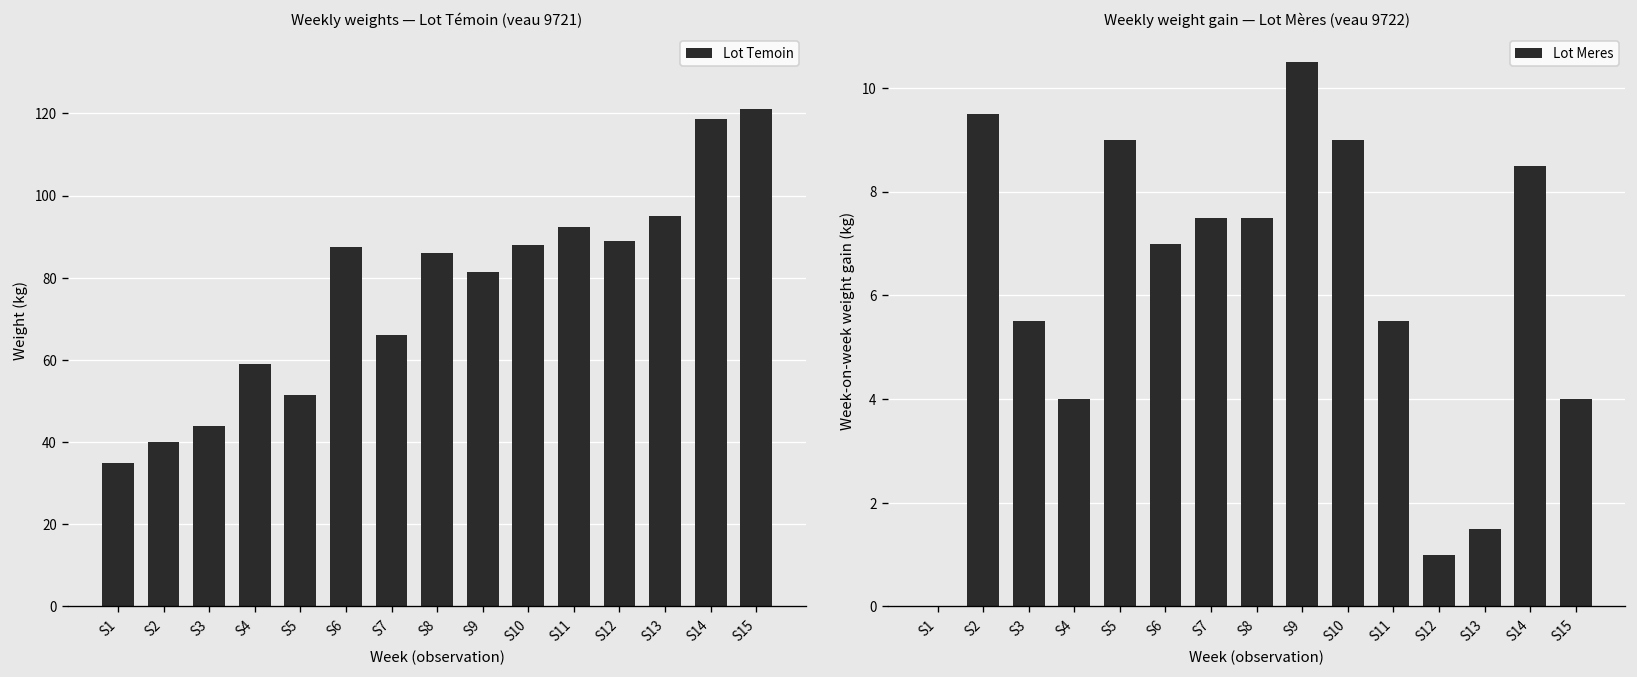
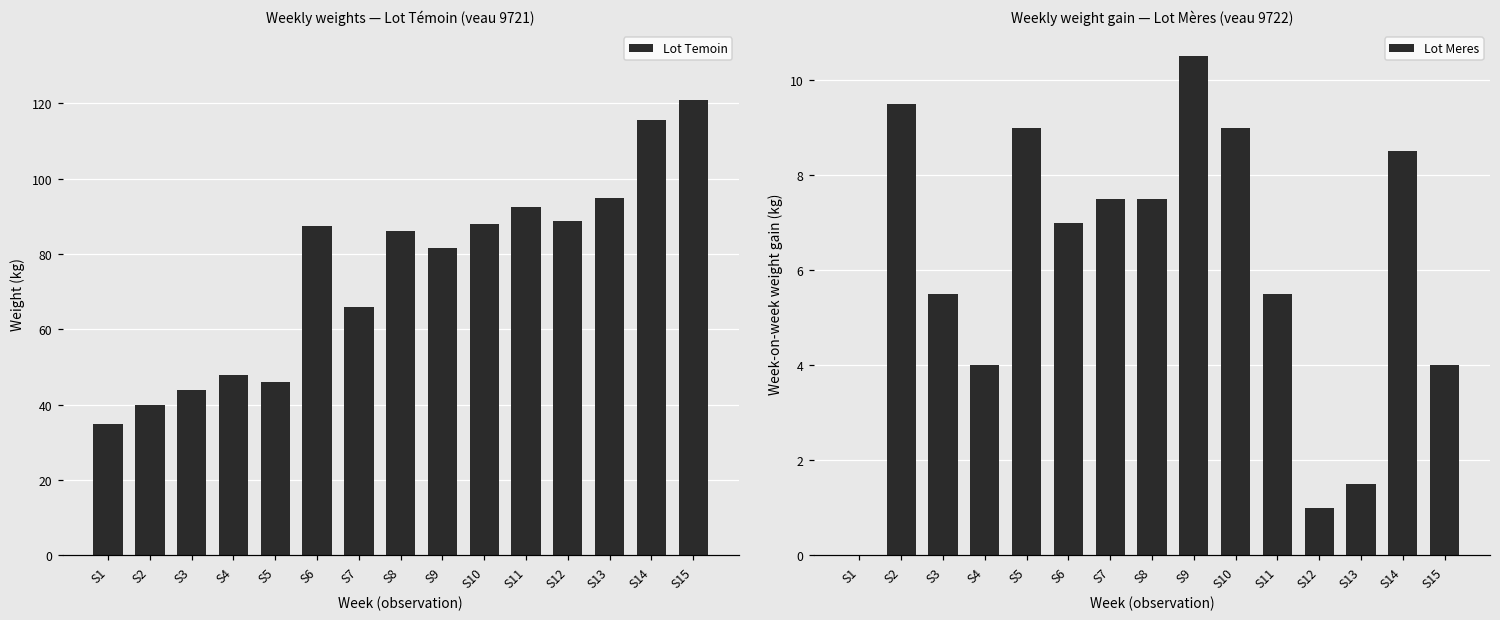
Weekly weights — Lot Témoin (veau 9721), S4: 59 -> 48
Weekly weights — Lot Témoin (veau 9721), S5: 52 -> 46
Weekly weights — Lot Témoin (veau 9721), S14: 119 -> 116
